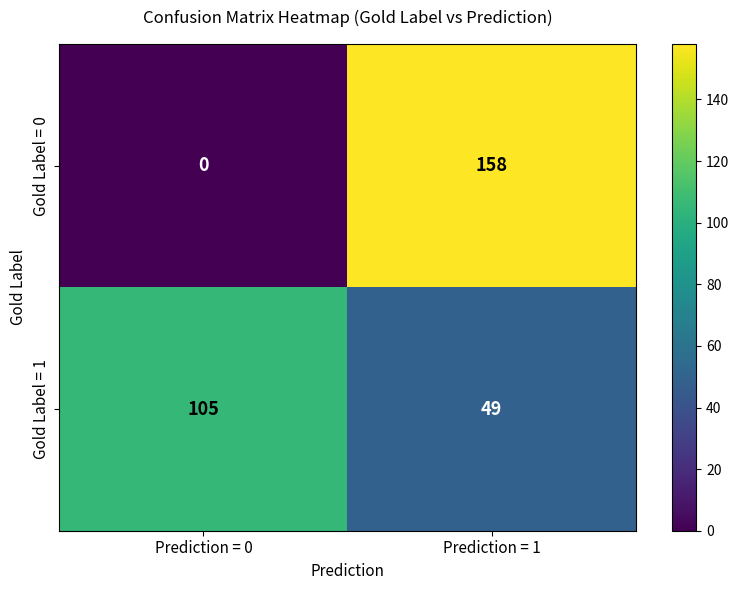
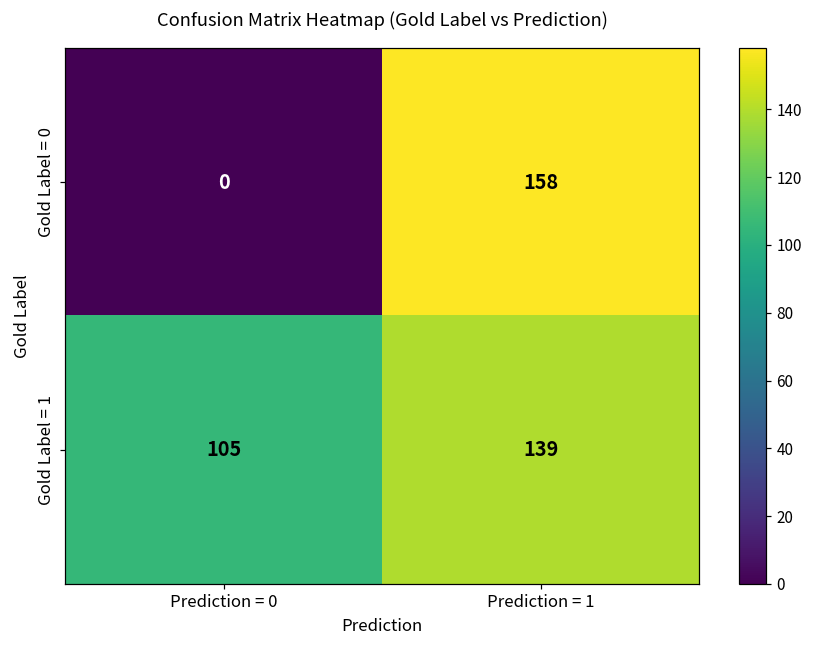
Gold Label = 1, Prediction = 1: 49 -> 139
